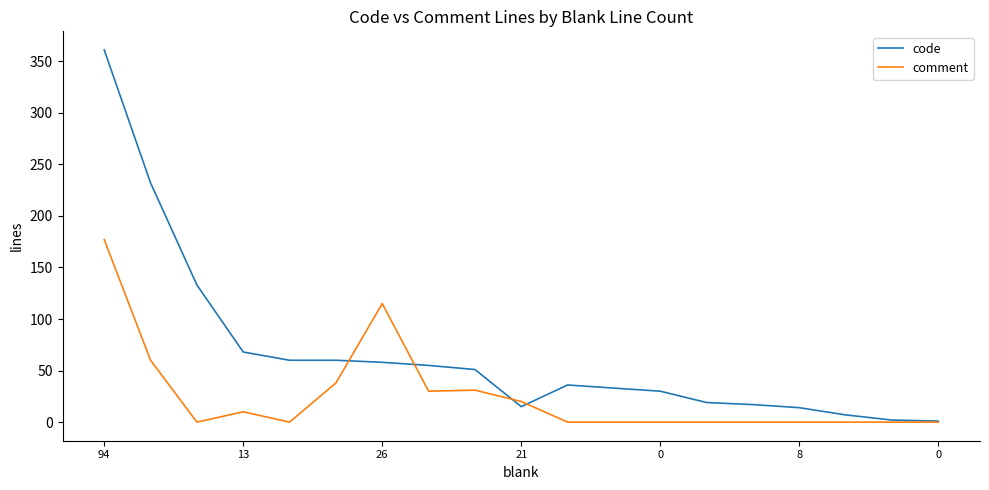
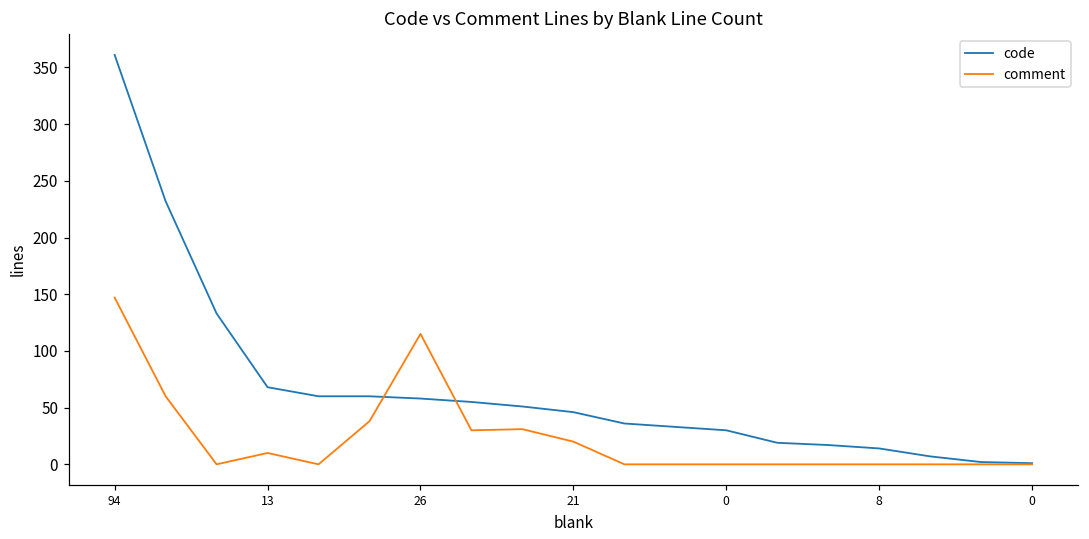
comment, 94: 177 -> 147
code, 21: 15 -> 46
